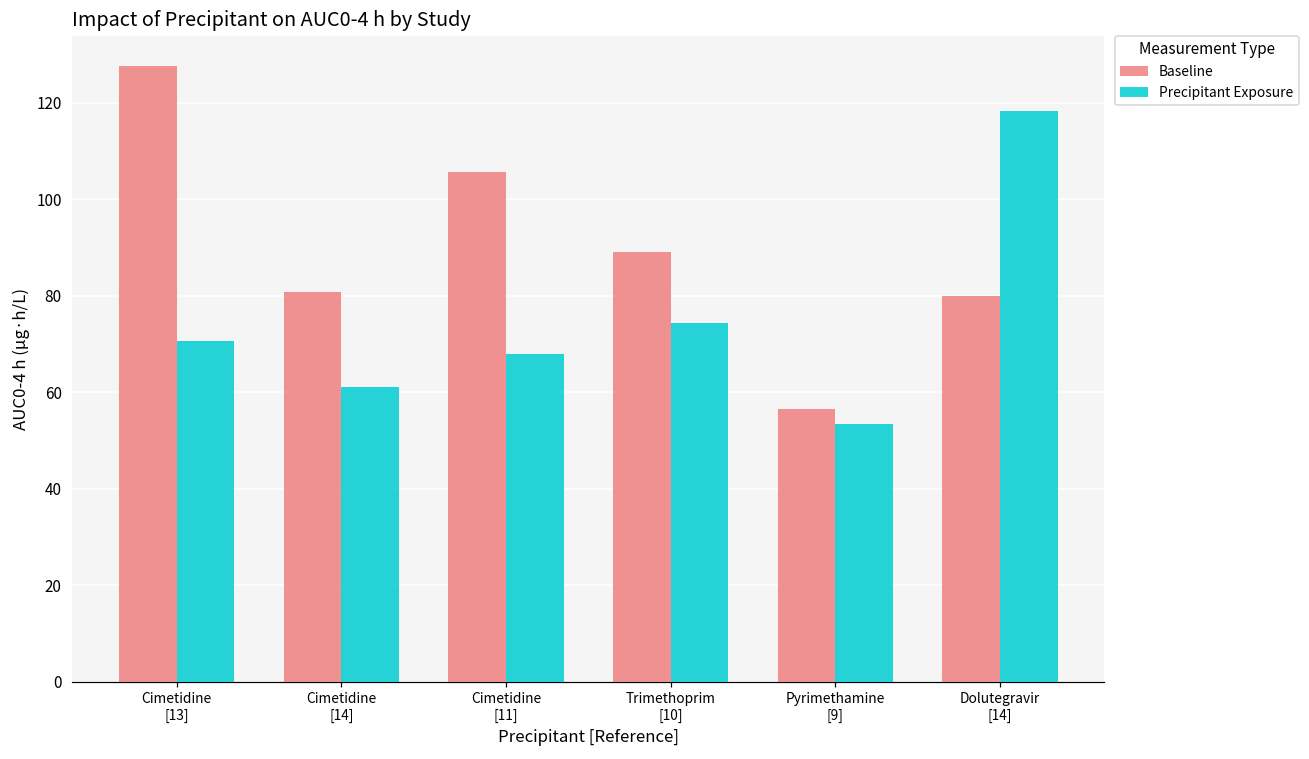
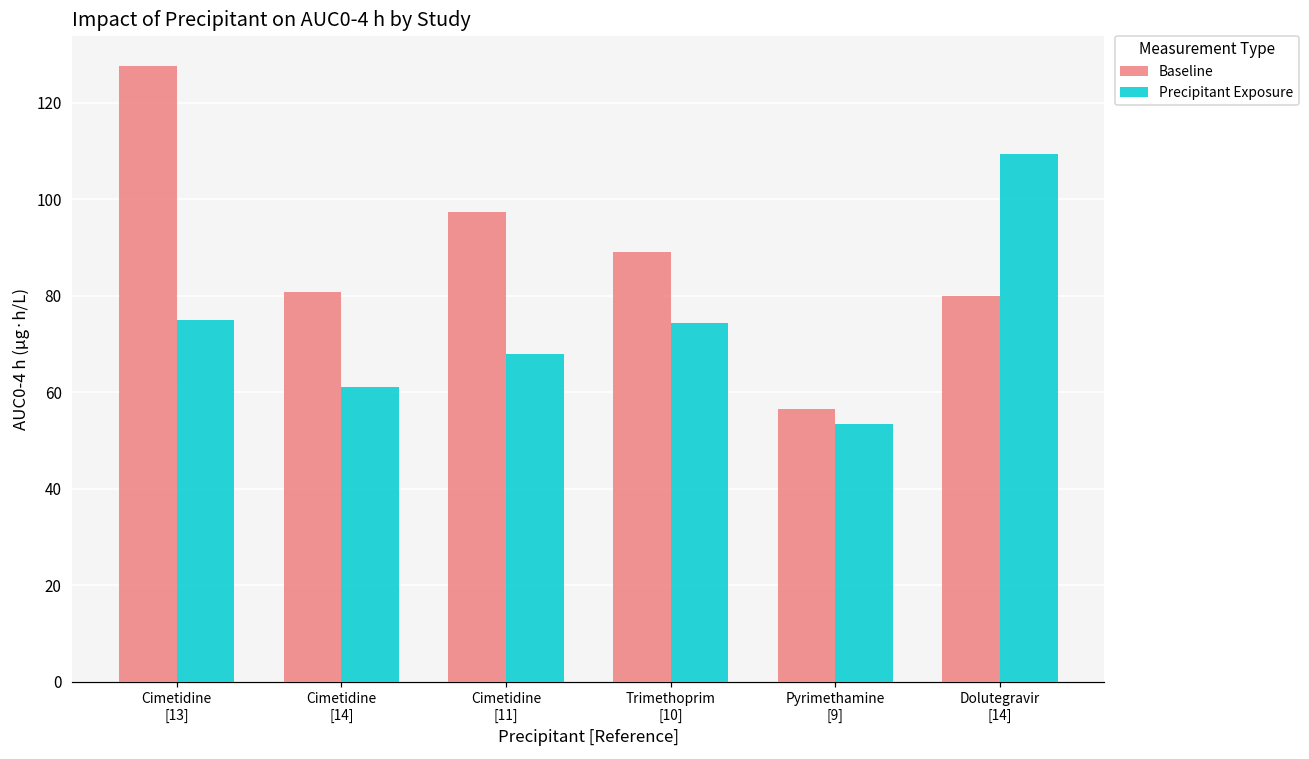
Precipitant Exposure, Cimetidine [13]: 71 -> 75
Baseline, Cimetidine [11]: 106 -> 97
Precipitant Exposure, Dolutegravir [14]: 118 -> 109
